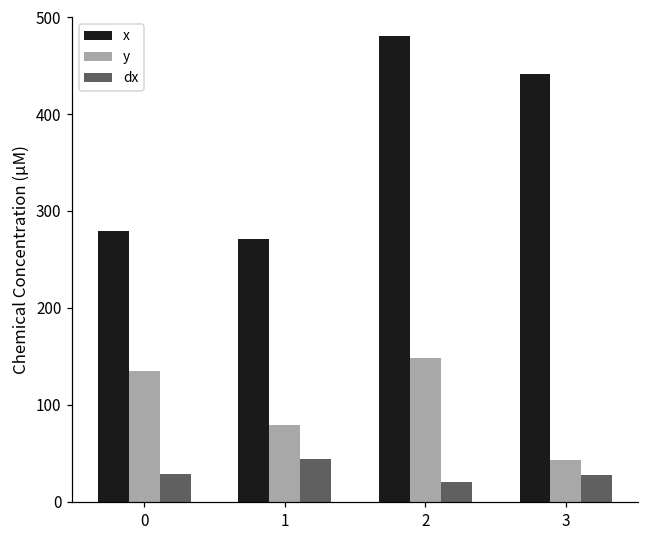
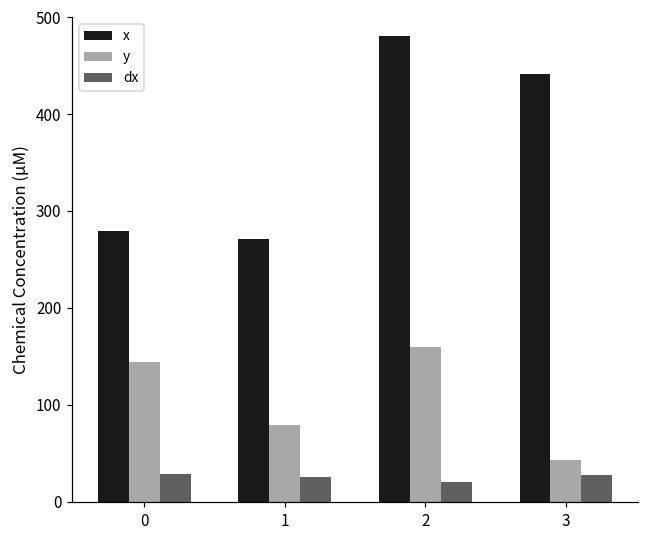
y, 0: 130 -> 140
dx, 1: 40 -> 30
y, 2: 150 -> 160
